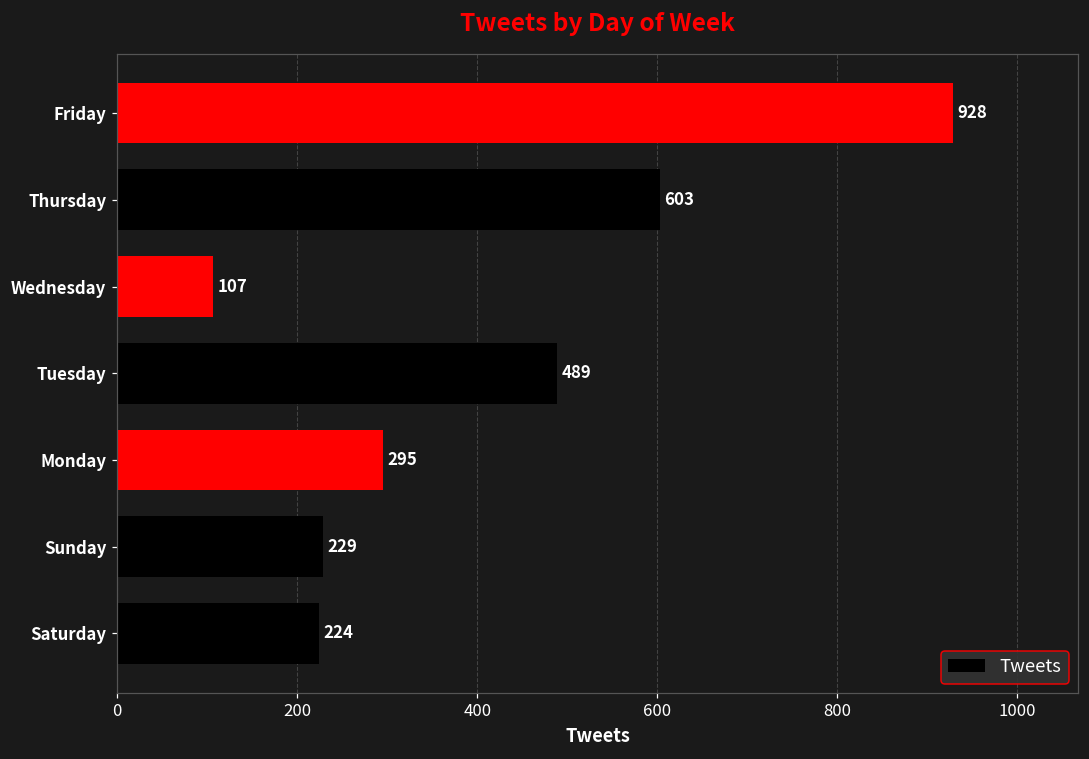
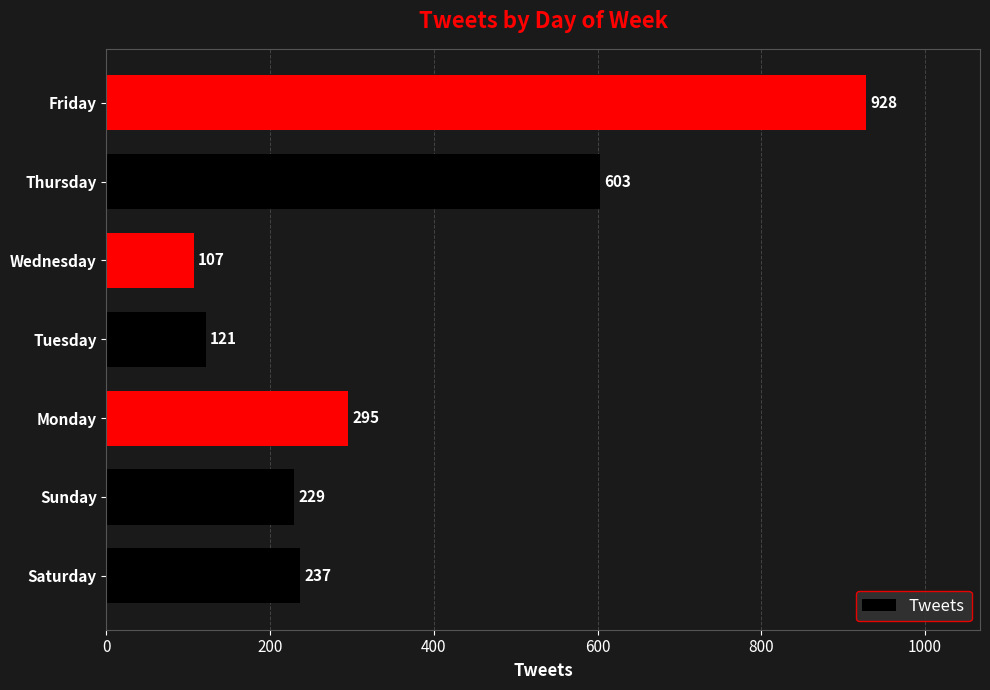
Tuesday: 489 -> 121
Saturday: 224 -> 237
